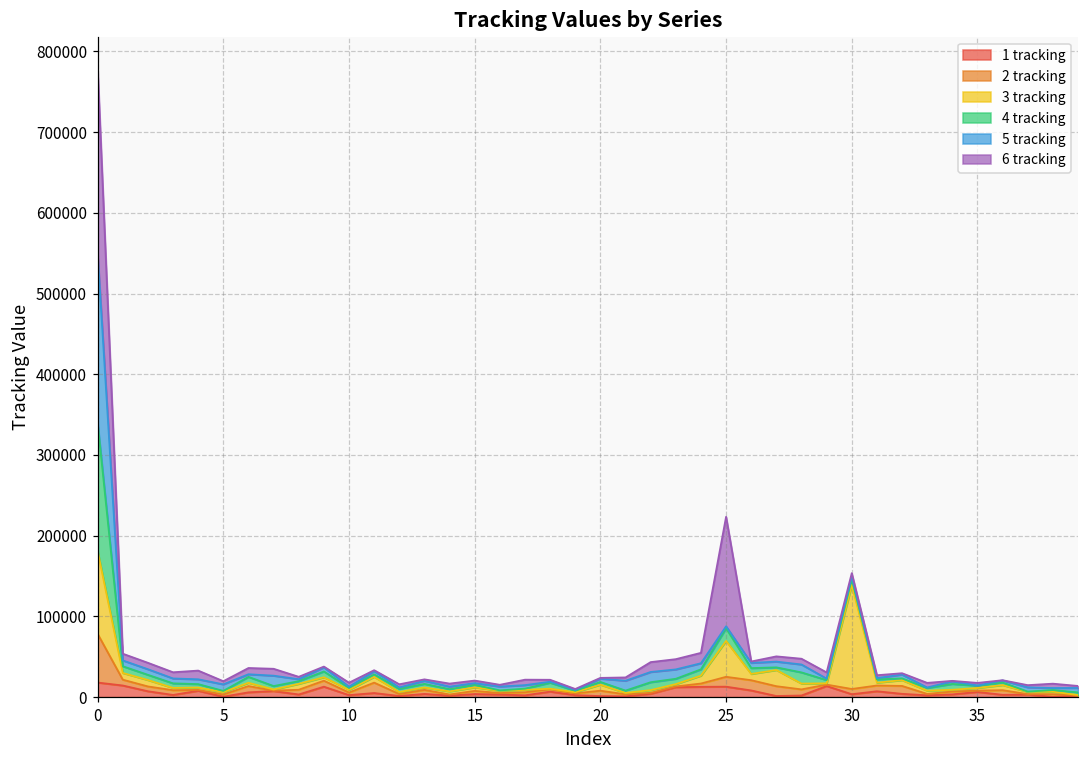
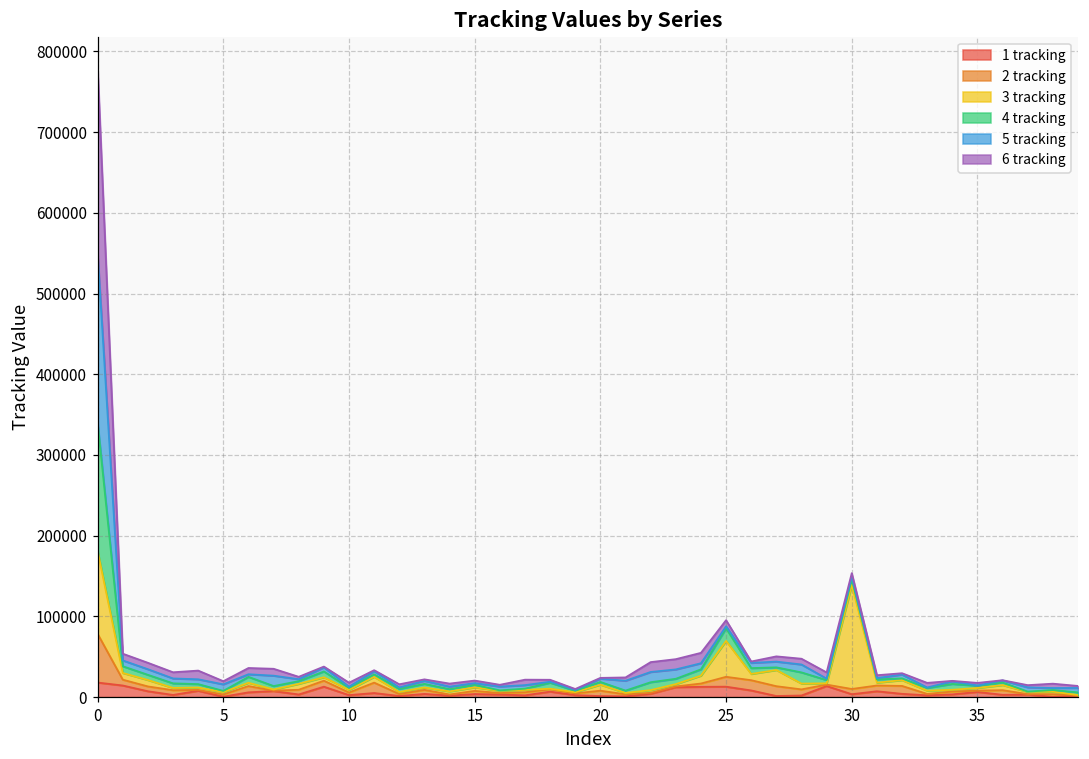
6 tracking, 25: 140000 -> 10000
